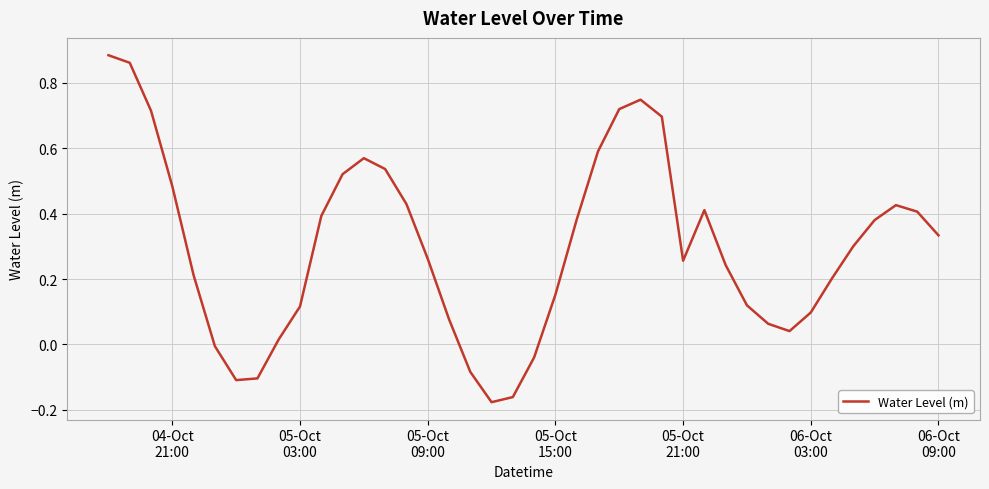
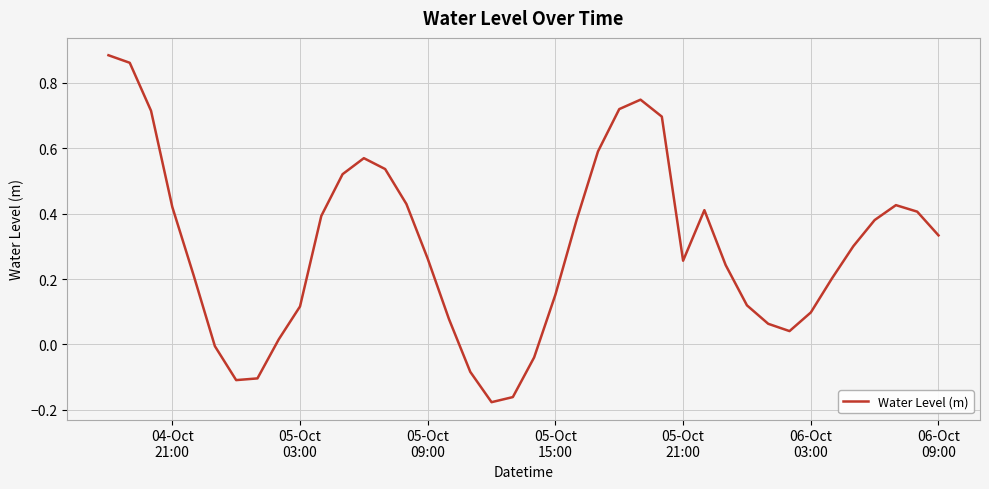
04-Oct 21:00: 0.48 -> 0.42
